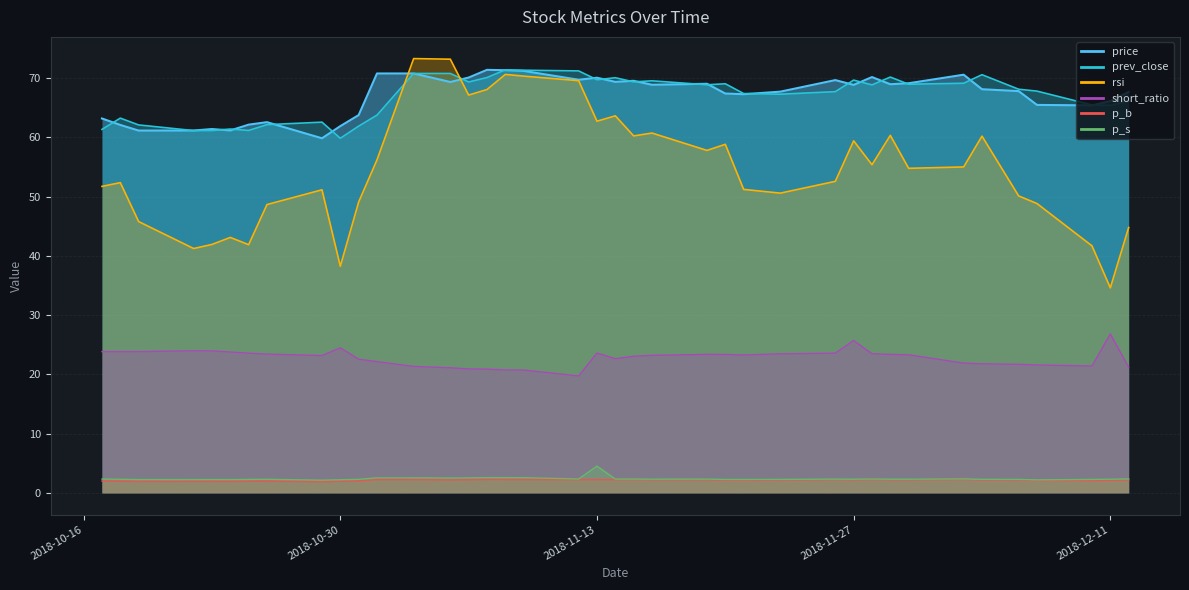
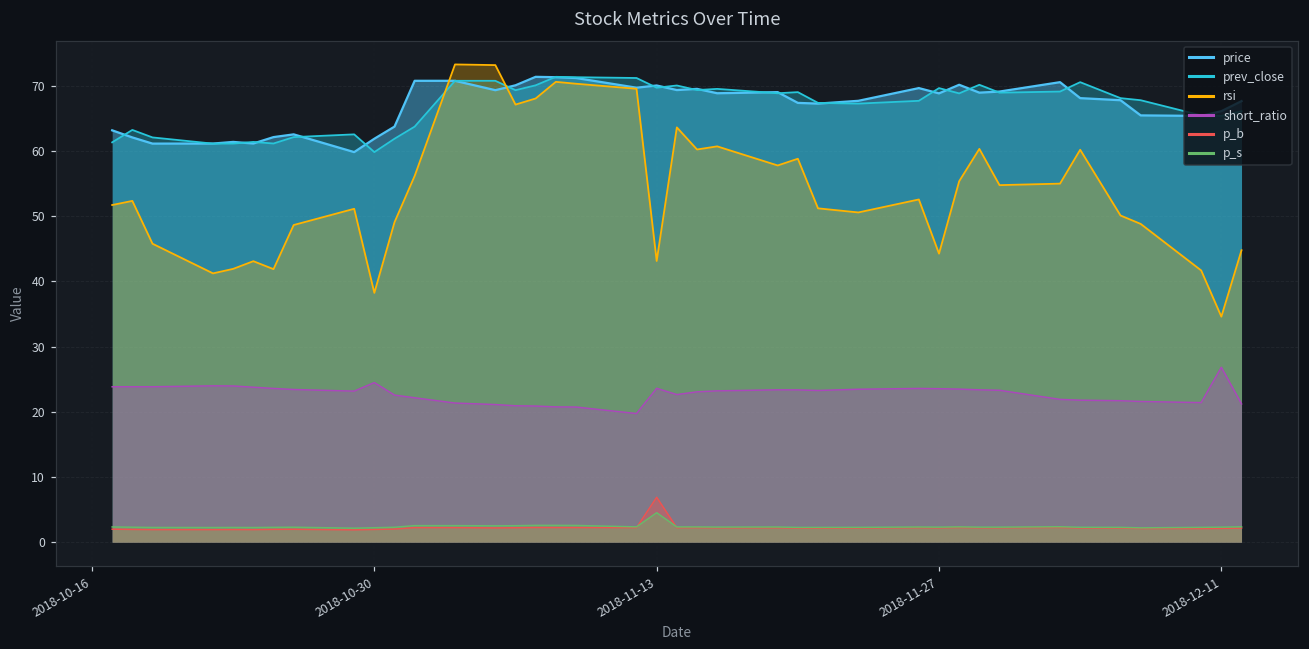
rsi, 2018-11-13: 63 -> 43
p_b, 2018-11-13: 2 -> 7
rsi, 2018-11-27: 59 -> 44
short_ratio, 2018-11-27: 26 -> 24
